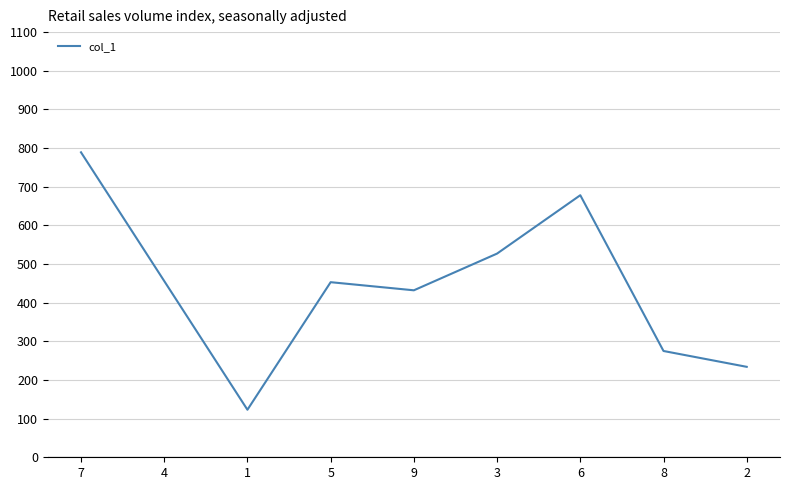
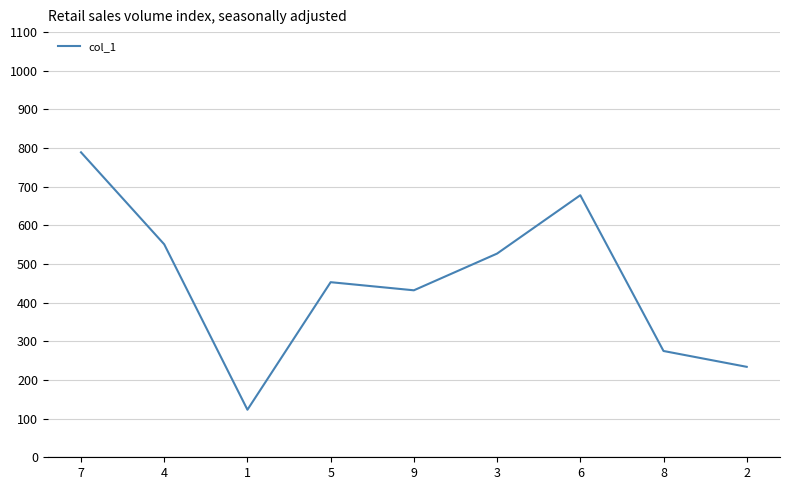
4: 460 -> 550
